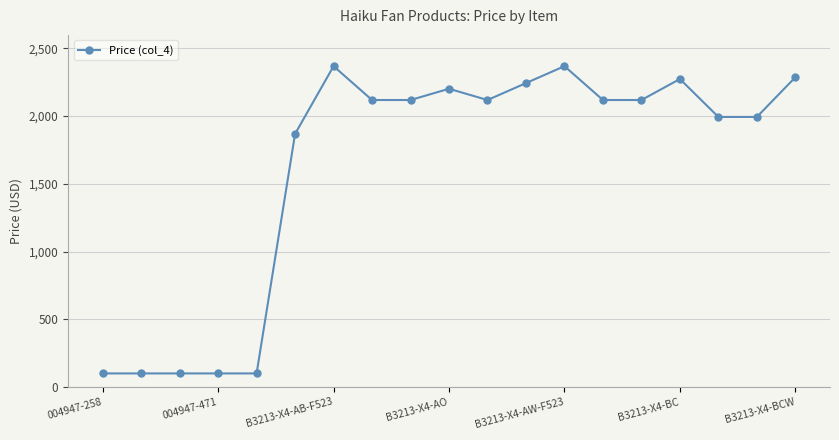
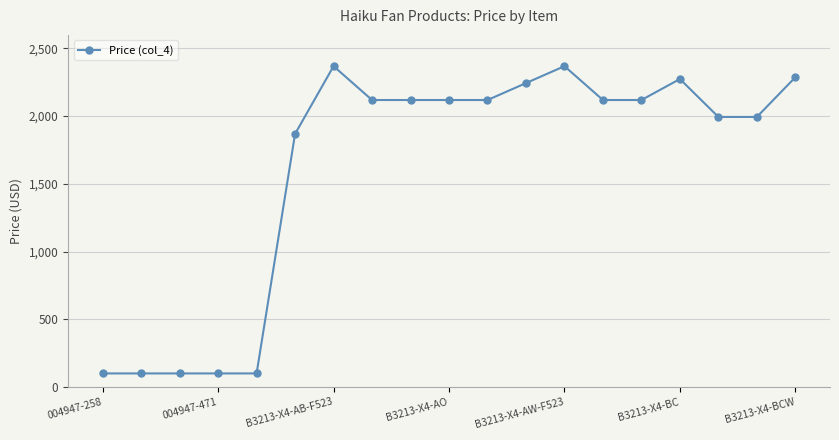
B3213-X4-AO: 2,200 -> 2,120
